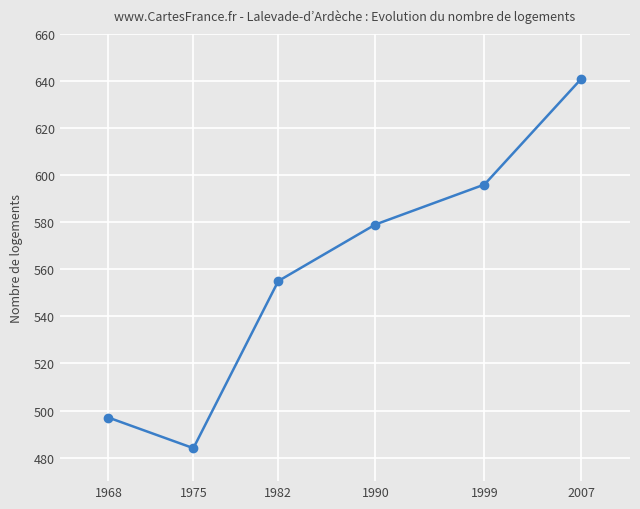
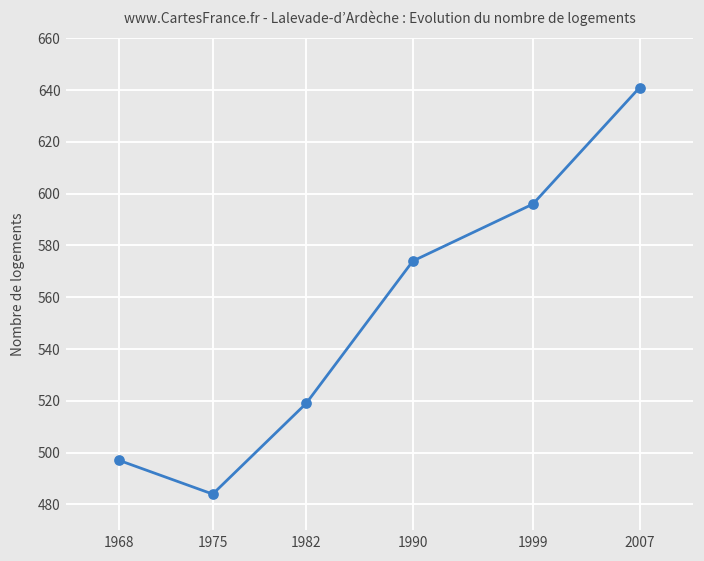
1982: 555 -> 519
1990: 579 -> 574
